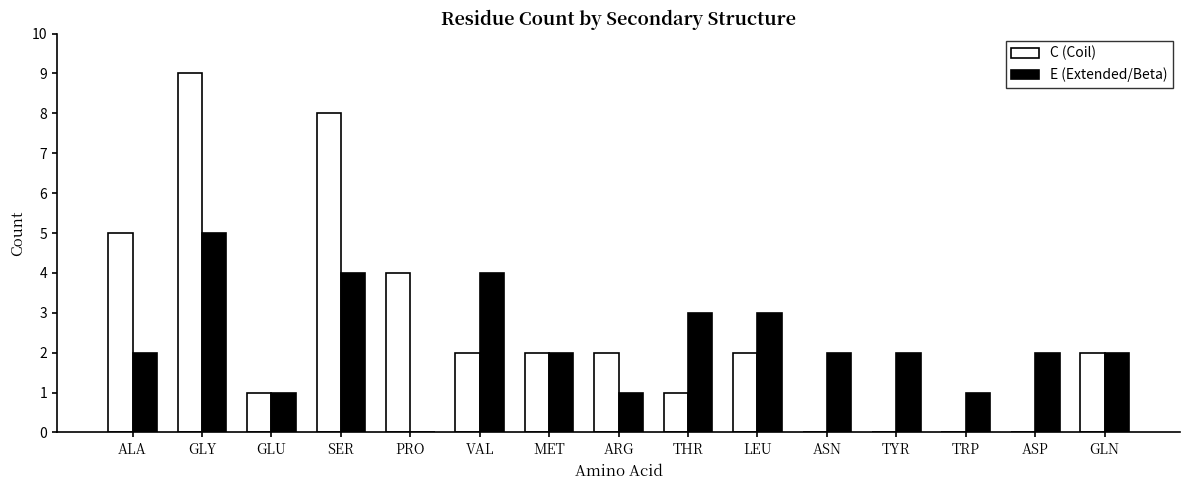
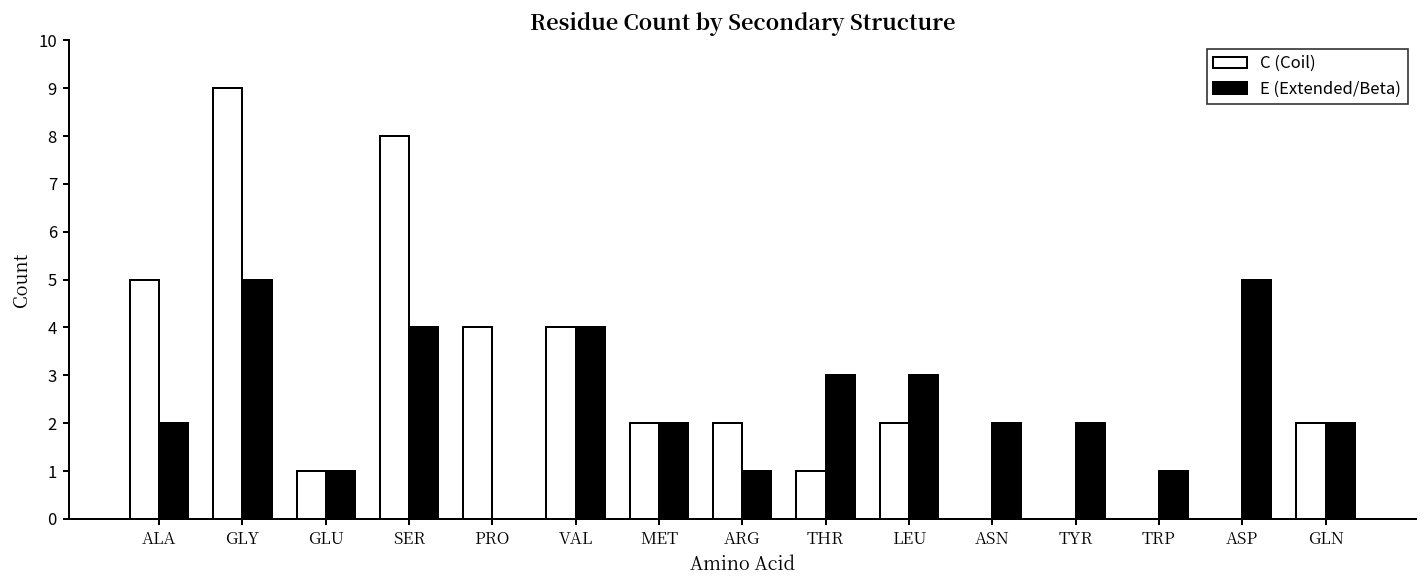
C (Coil), VAL: 2 -> 4
E (Extended/Beta), ASP: 2 -> 5
